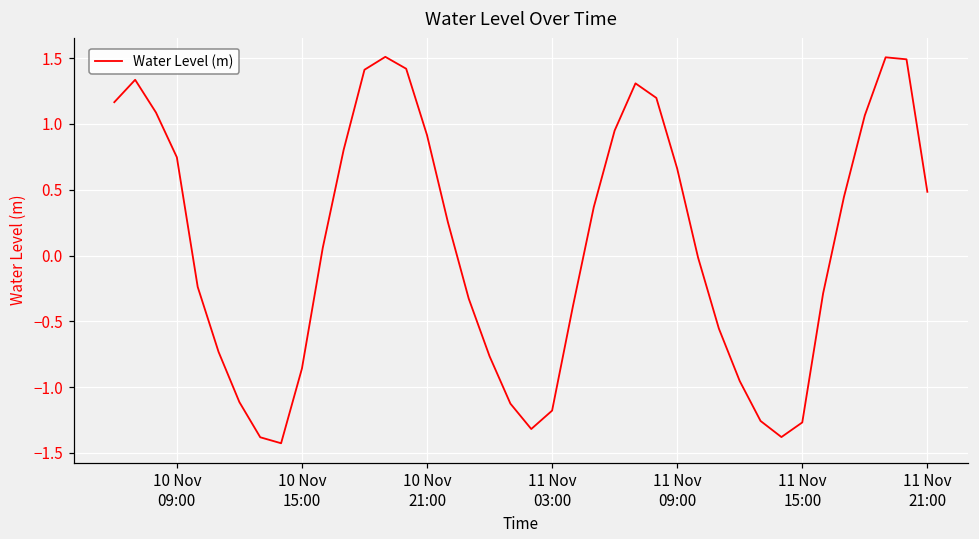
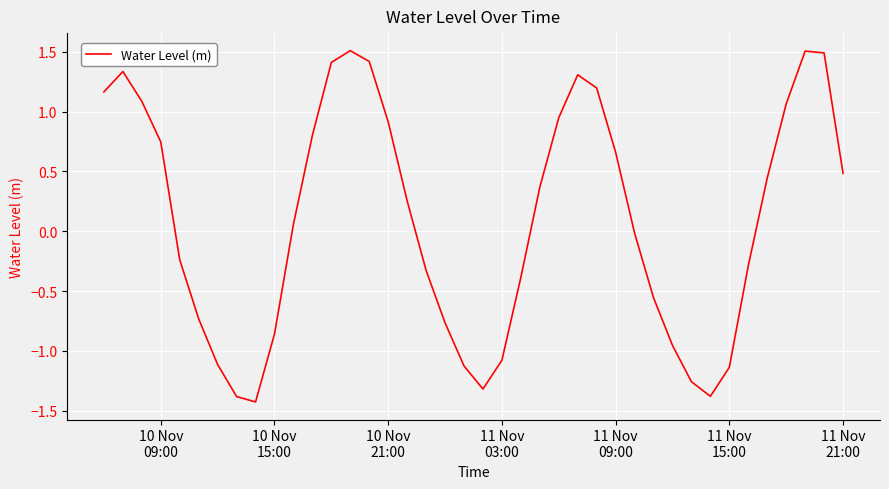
11 Nov 03:00: -1.18 -> -1.08
11 Nov 15:00: -1.27 -> -1.14
